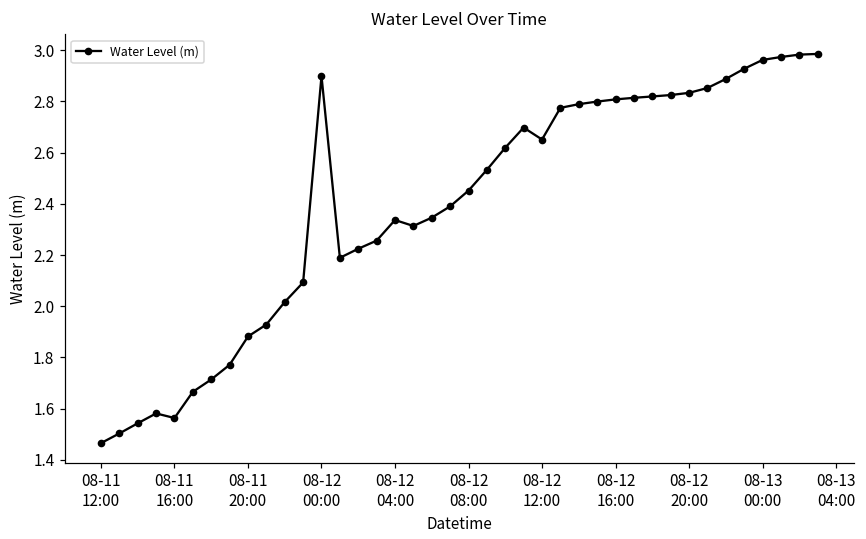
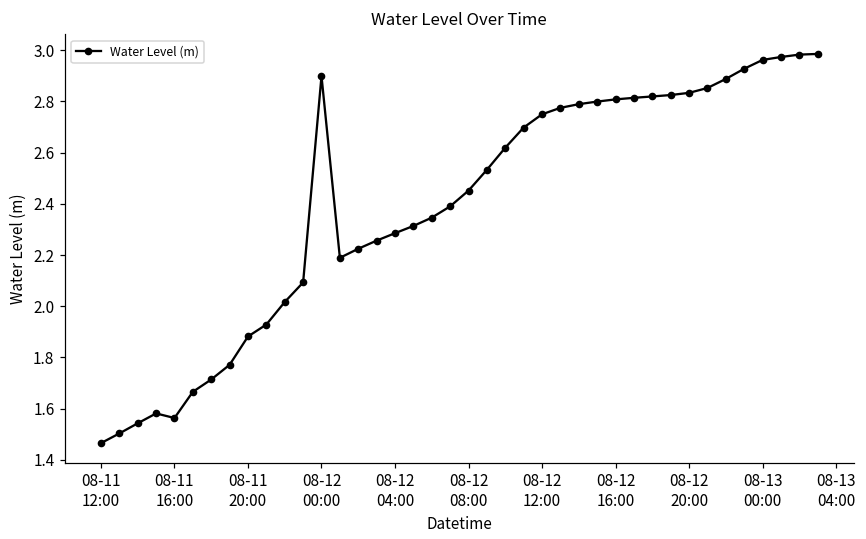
08-12 04:00: 2.34 -> 2.29
08-12 12:00: 2.65 -> 2.75
